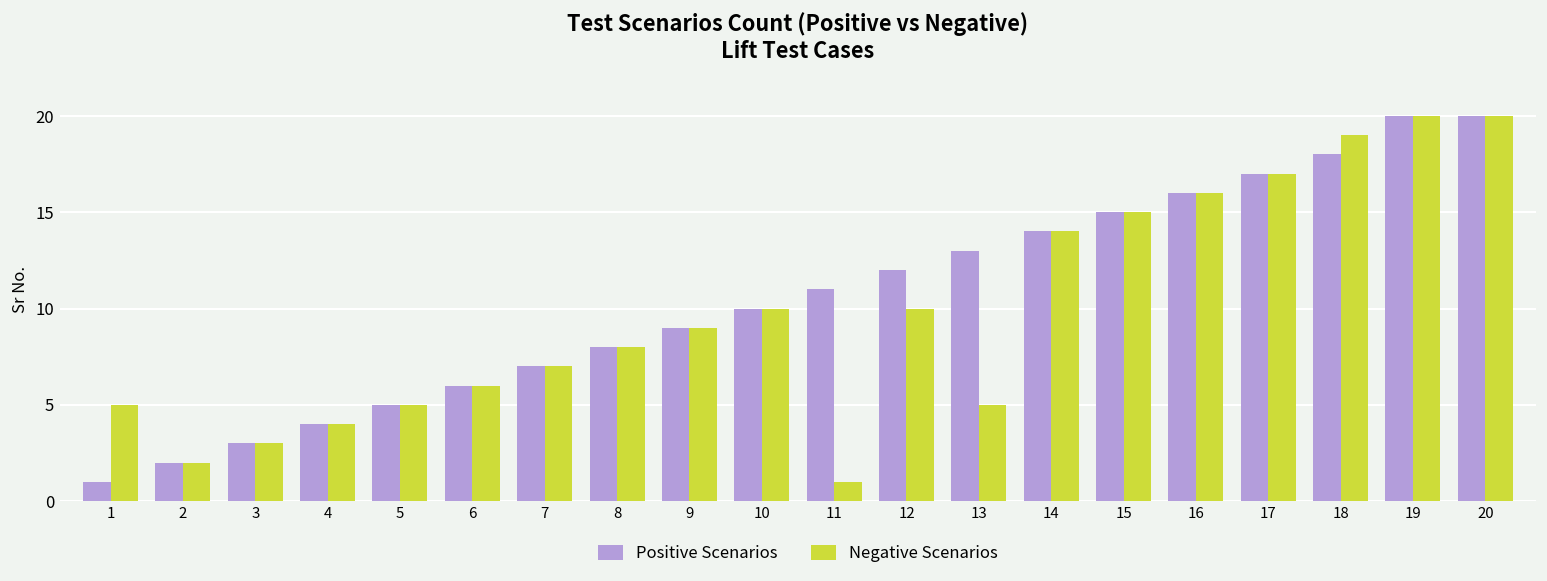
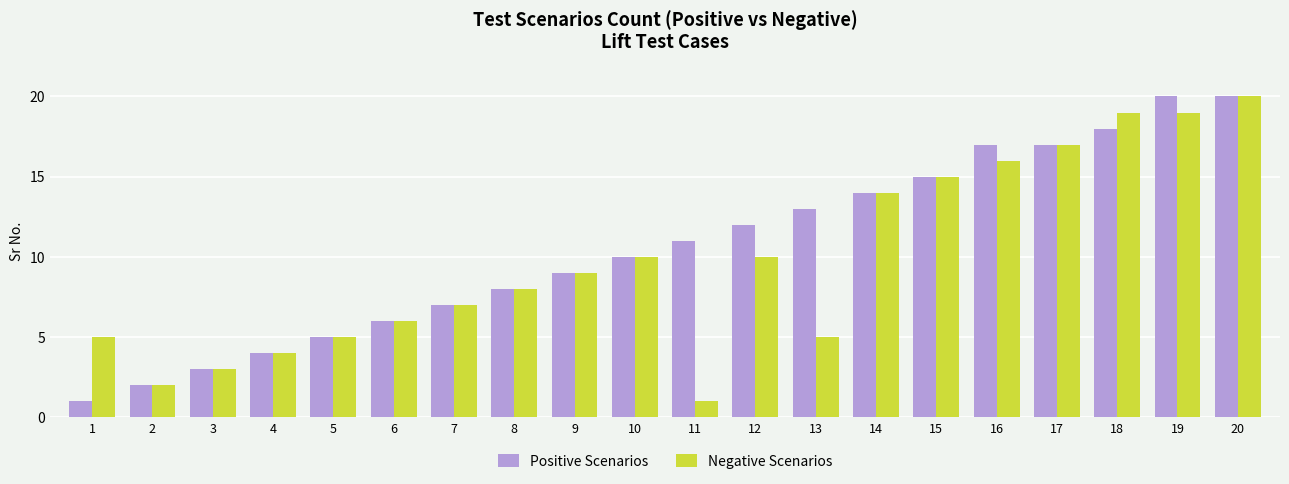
Positive Scenarios, 16: 16 -> 17
Negative Scenarios, 19: 20 -> 19
